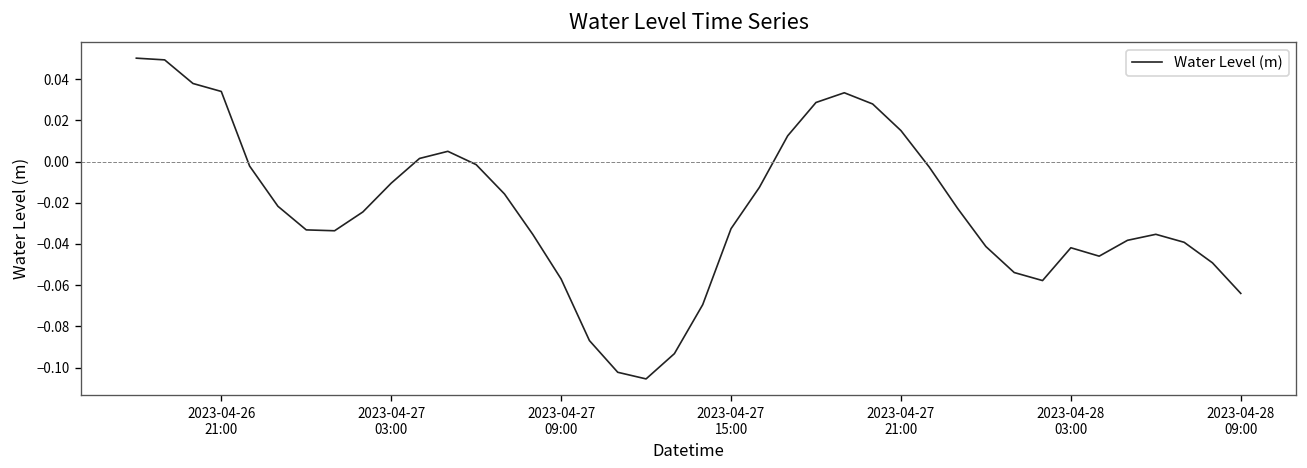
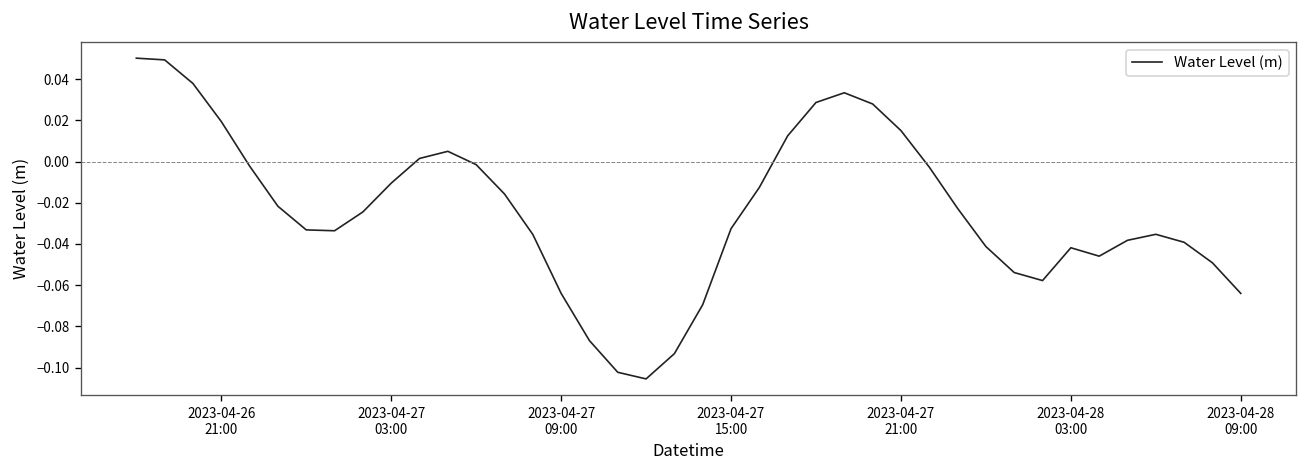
2023-04-26 21:00: 0.034 -> 0.019
2023-04-27 09:00: -0.057 -> -0.064
